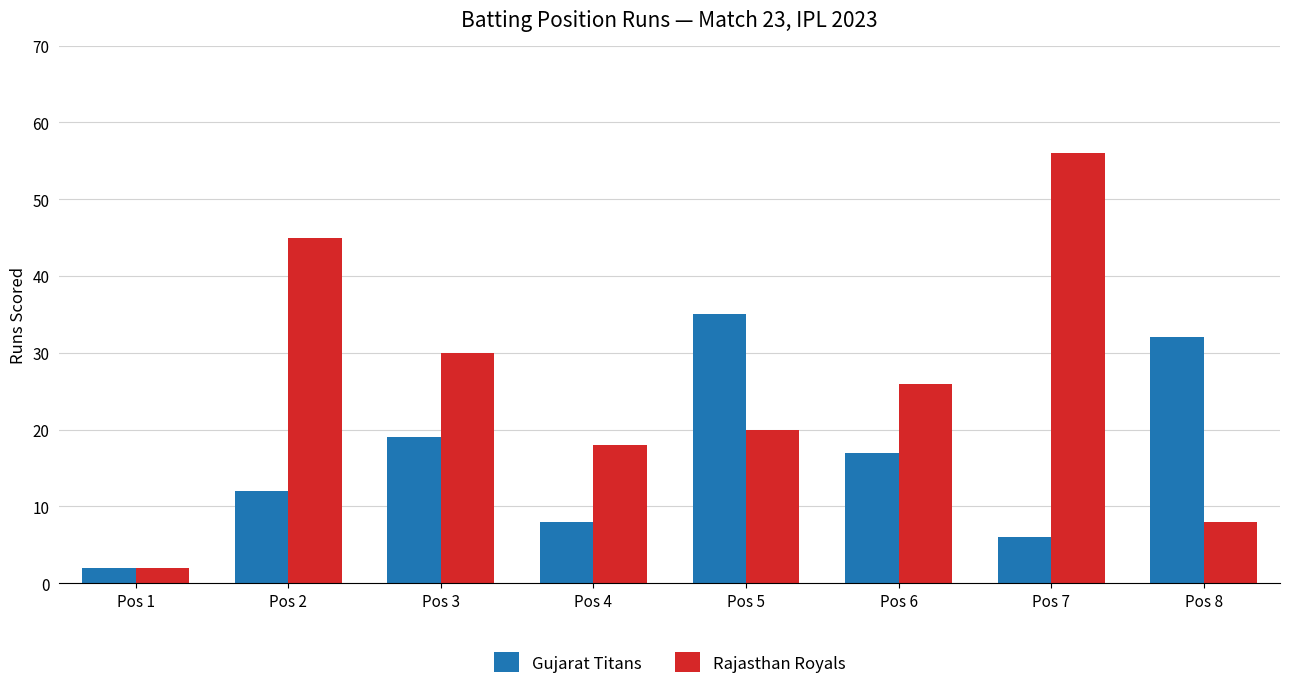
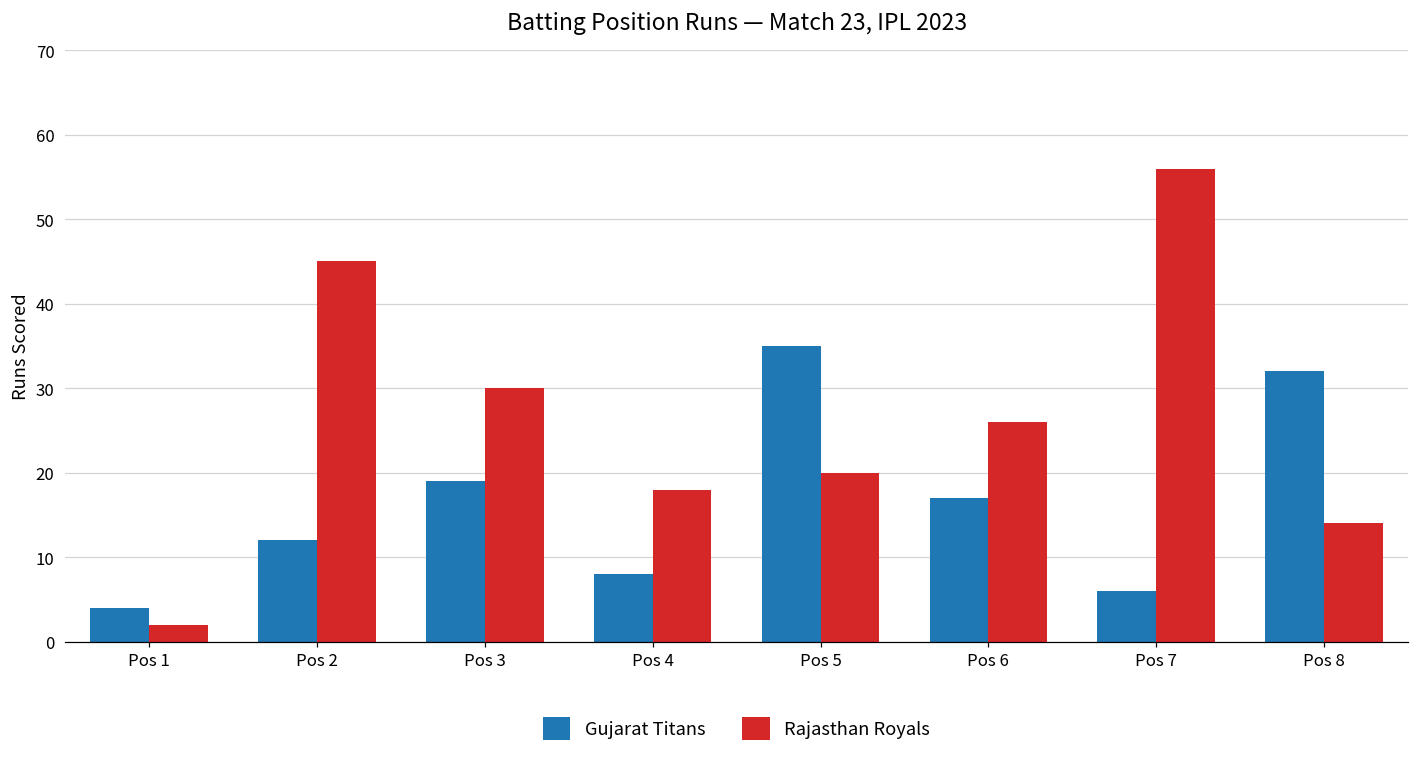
Gujarat Titans, Pos 1: 2 -> 4
Rajasthan Royals, Pos 8: 8 -> 14
